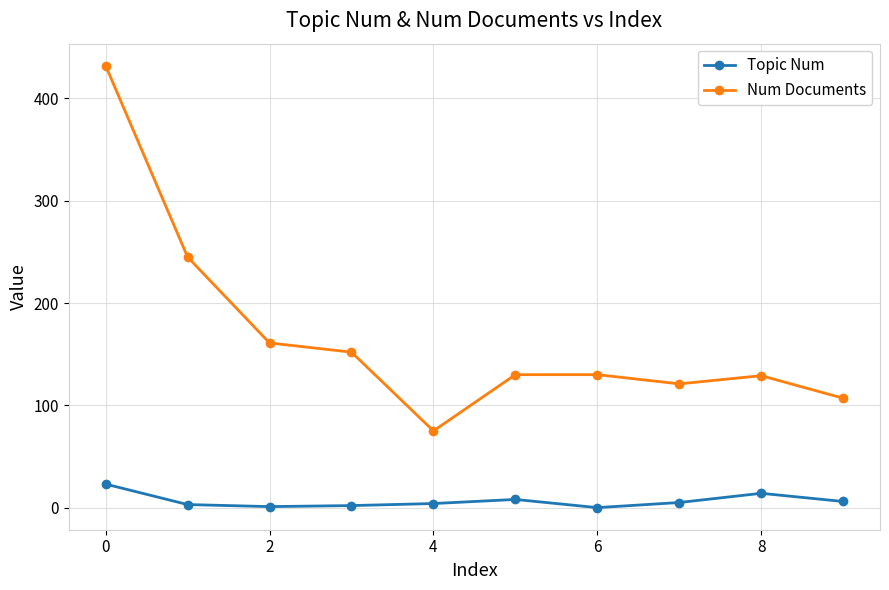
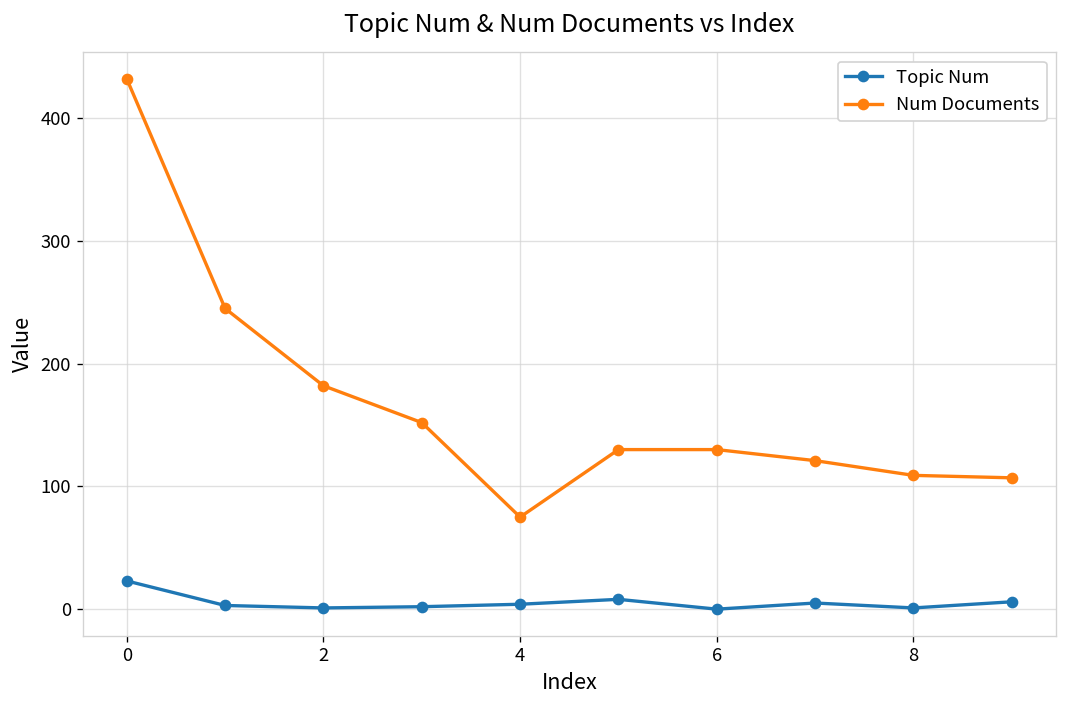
Num Documents, 2: 161 -> 182
Topic Num, 8: 14 -> 1
Num Documents, 8: 129 -> 109
